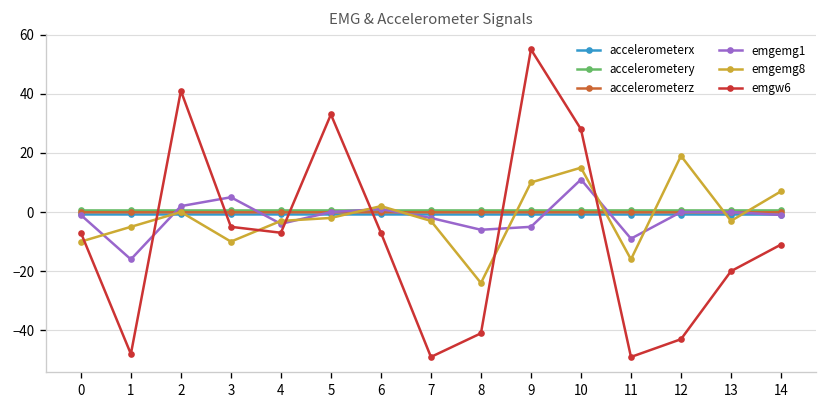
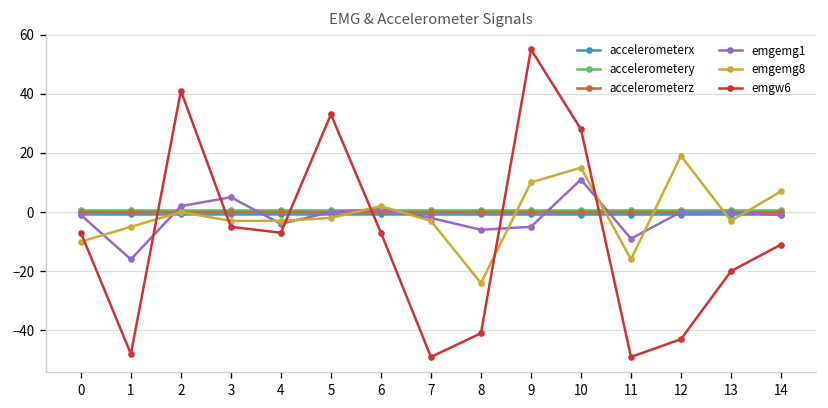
emgemg8, 3: -10 -> -3
